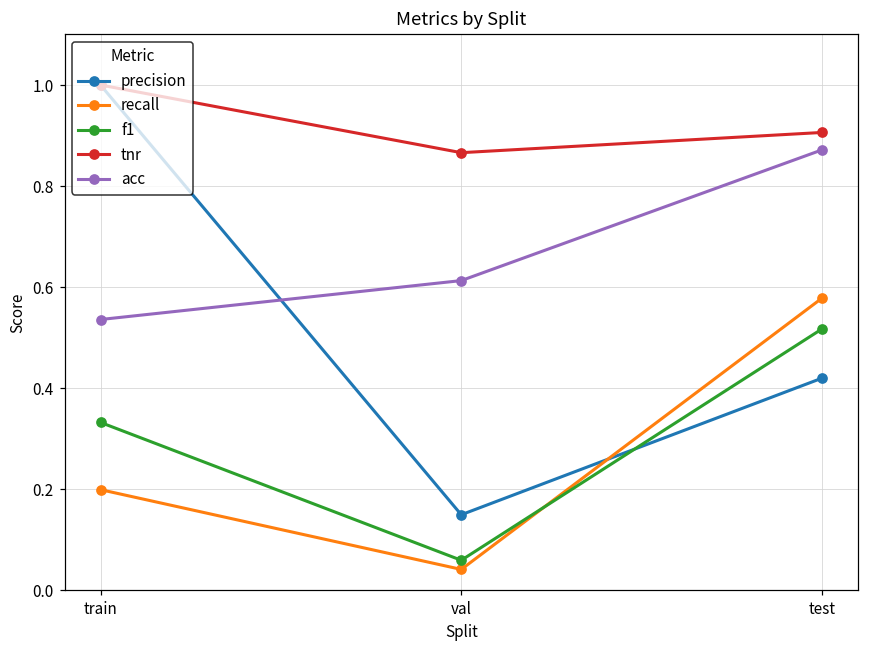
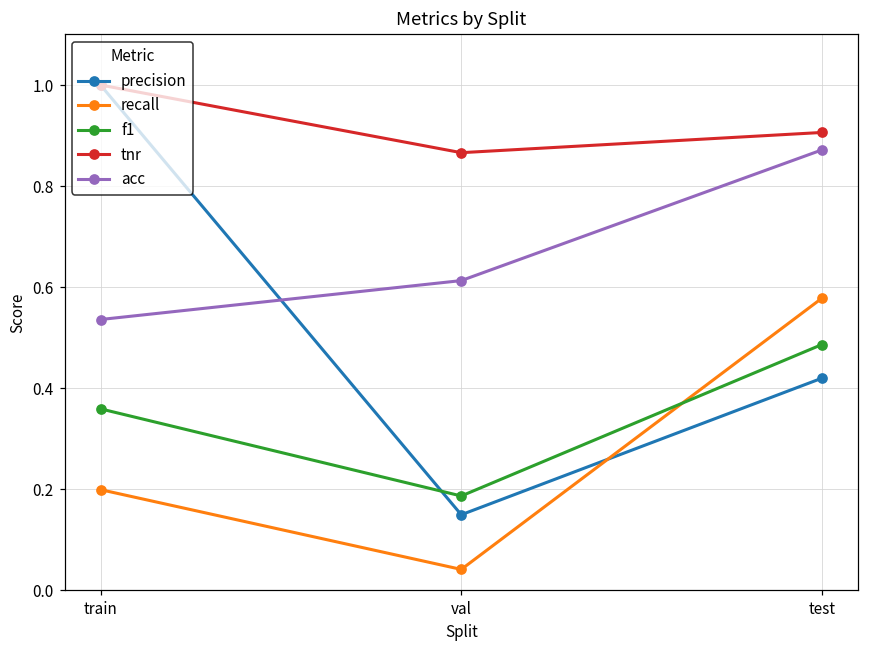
f1, train: 0.33 -> 0.36
f1, val: 0.06 -> 0.19
f1, test: 0.52 -> 0.49
